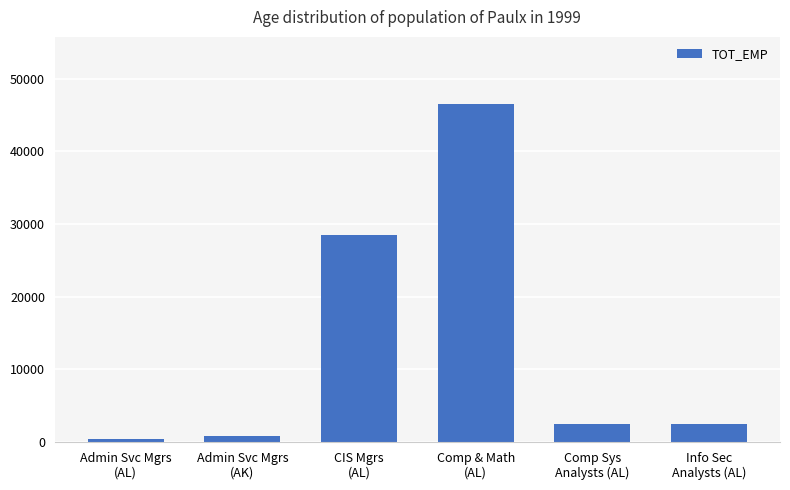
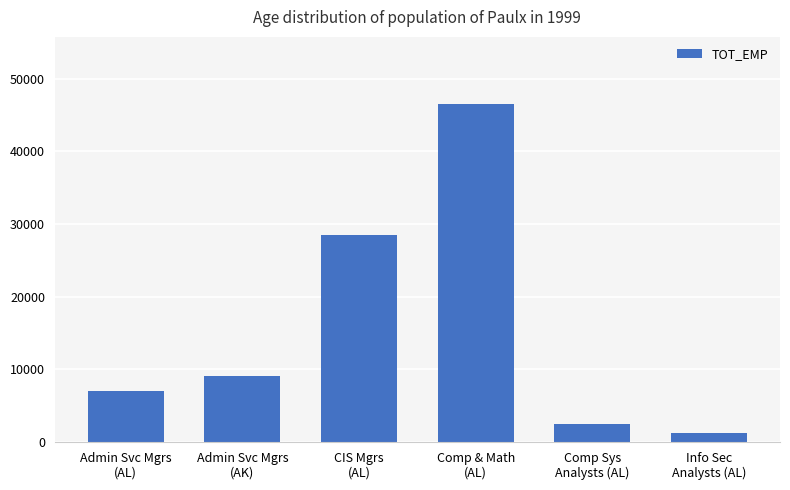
Admin Svc Mgrs (AL): 0 -> 7000
Admin Svc Mgrs (AK): 1000 -> 9000
Info Sec Analysts (AL): 3000 -> 1000
